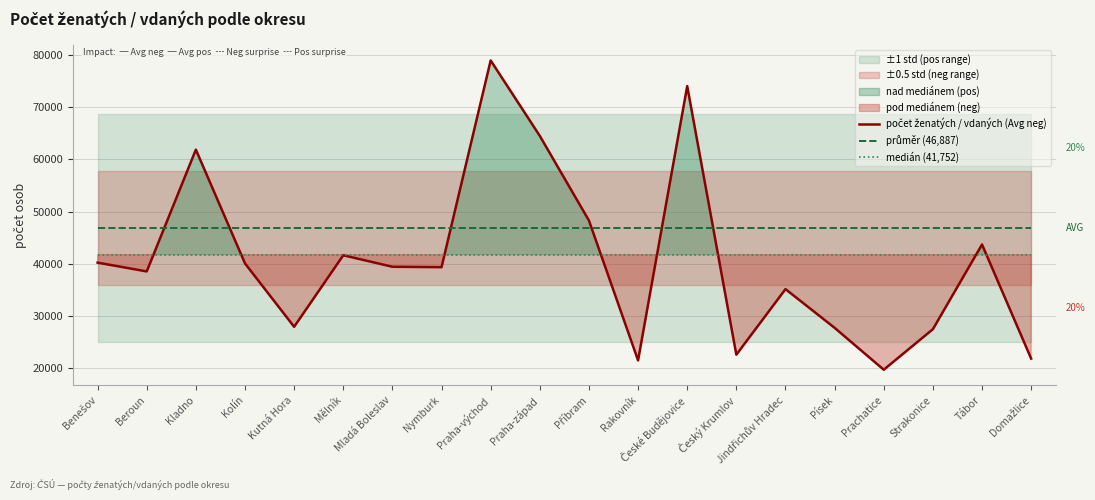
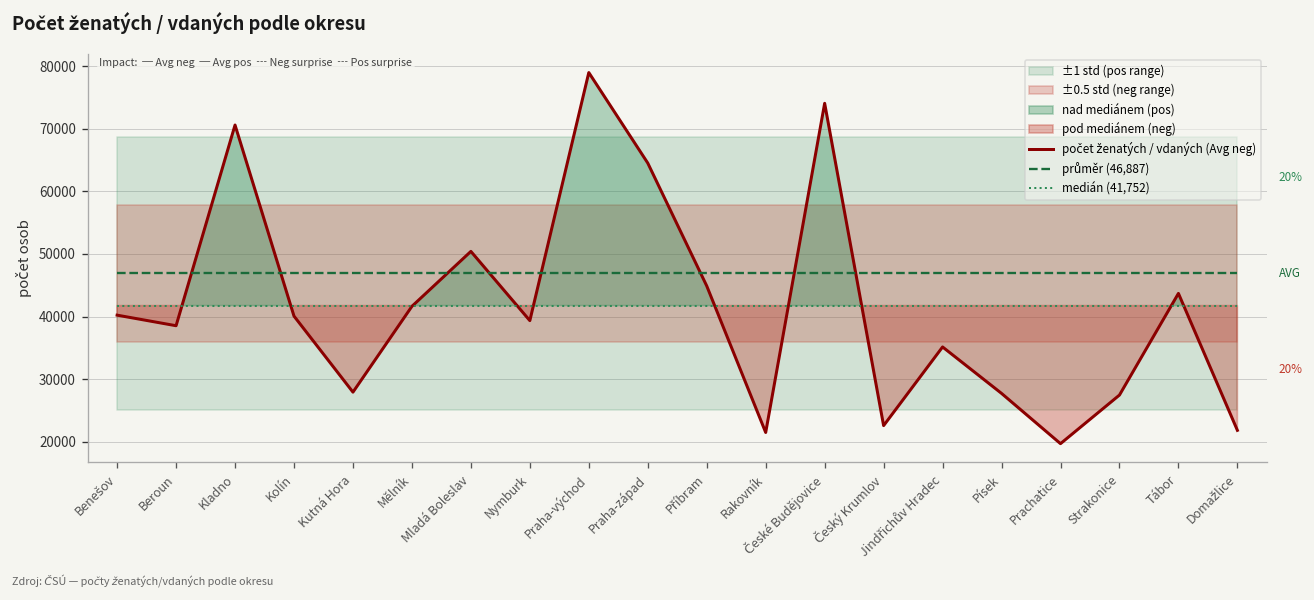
počet ženatých / vdaných (Avg neg), Kladno: 62000 -> 71000
počet ženatých / vdaných (Avg neg), Mladá Boleslav: 39000 -> 50000
počet ženatých / vdaných (Avg neg), Příbram: 48000 -> 45000
